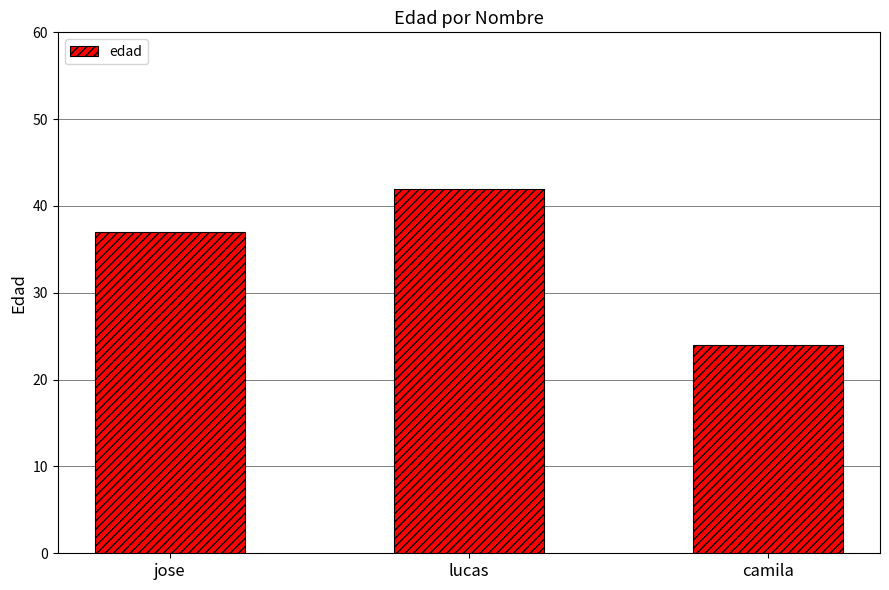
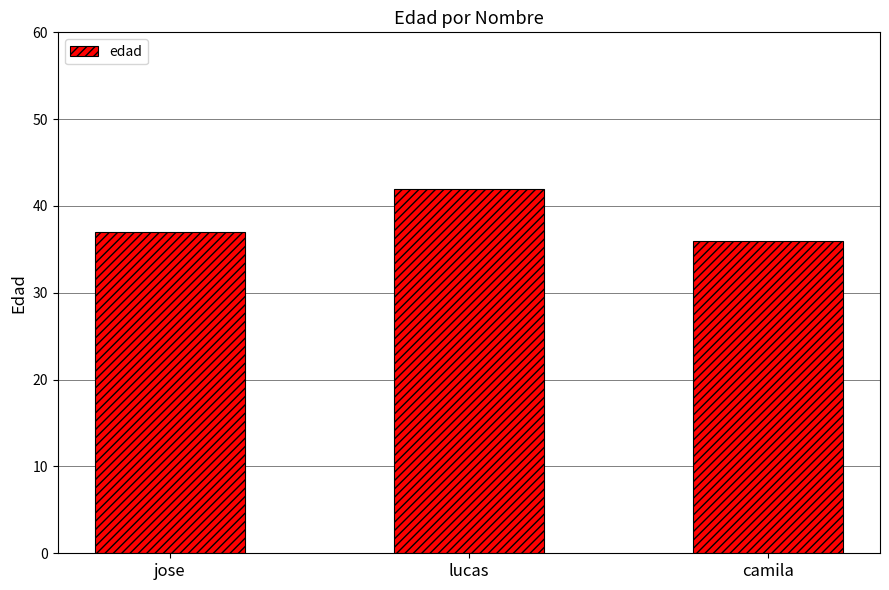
camila: 24 -> 36
